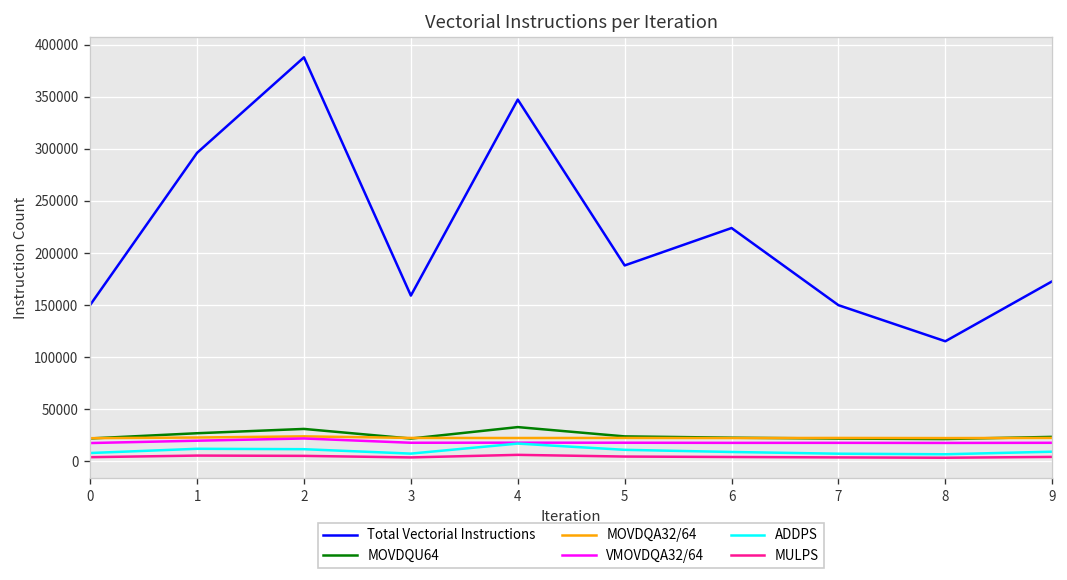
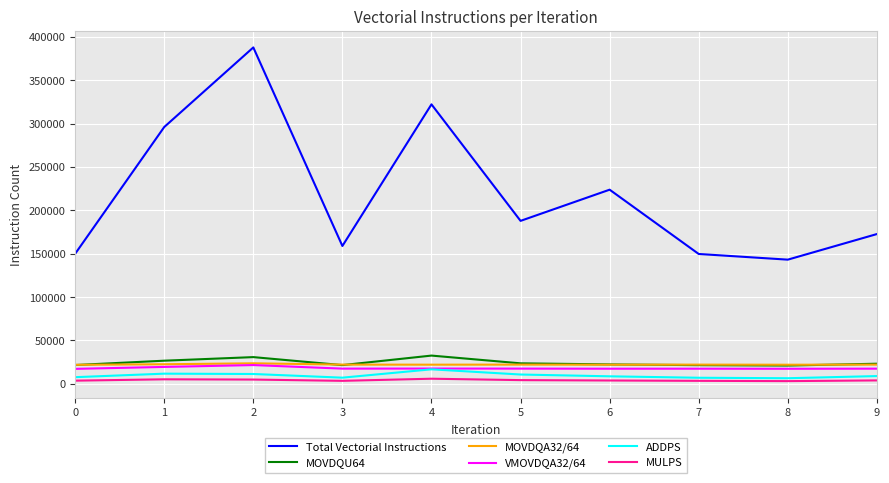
Total Vectorial Instructions, 4: 350000 -> 320000
Total Vectorial Instructions, 8: 110000 -> 140000
